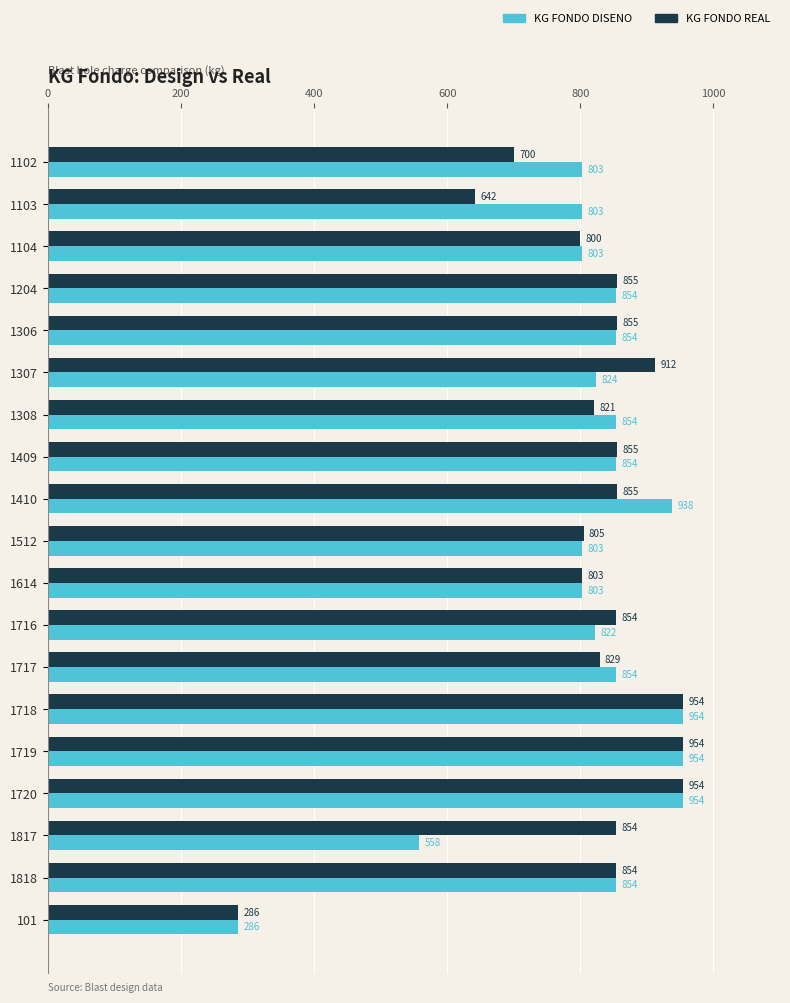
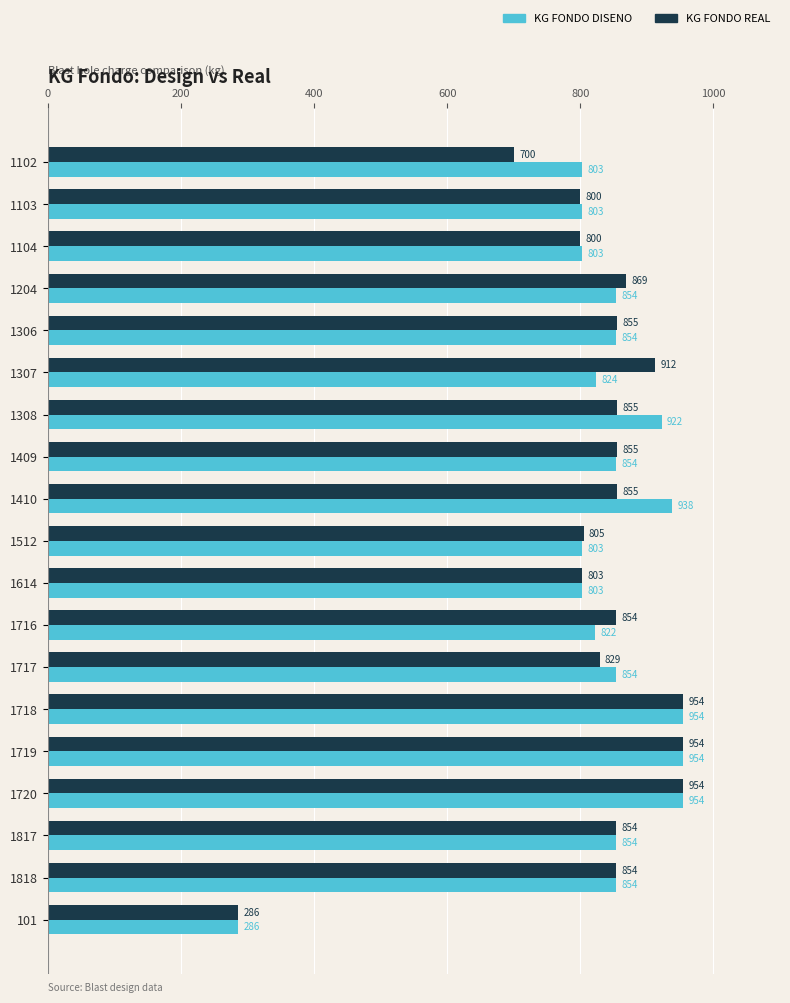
KG FONDO REAL, 1103: 642 -> 800
KG FONDO REAL, 1204: 855 -> 869
KG FONDO REAL, 1308: 821 -> 855
KG FONDO DISENO, 1308: 854 -> 922
KG FONDO DISENO, 1817: 558 -> 854
